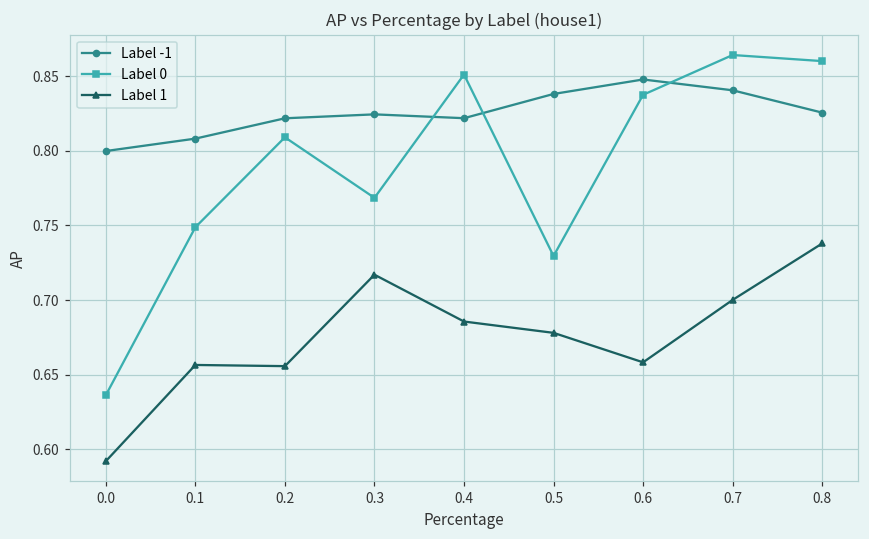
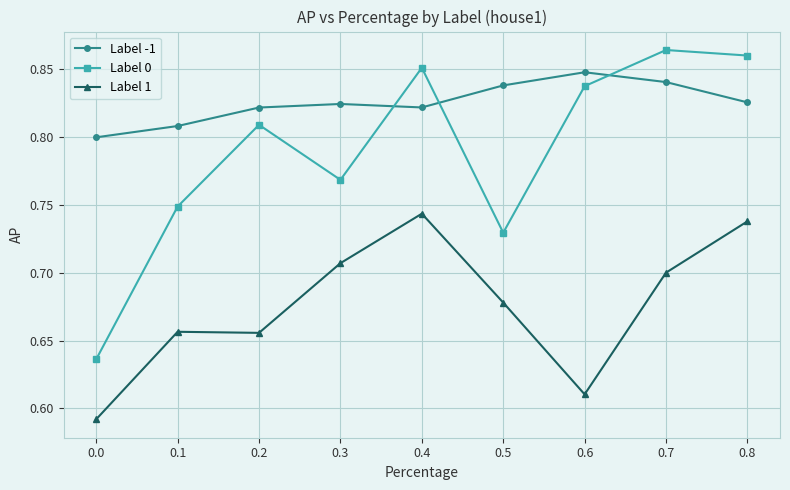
Label 1, 0.3: 0.717 -> 0.707
Label 1, 0.4: 0.686 -> 0.744
Label 1, 0.6: 0.658 -> 0.610
